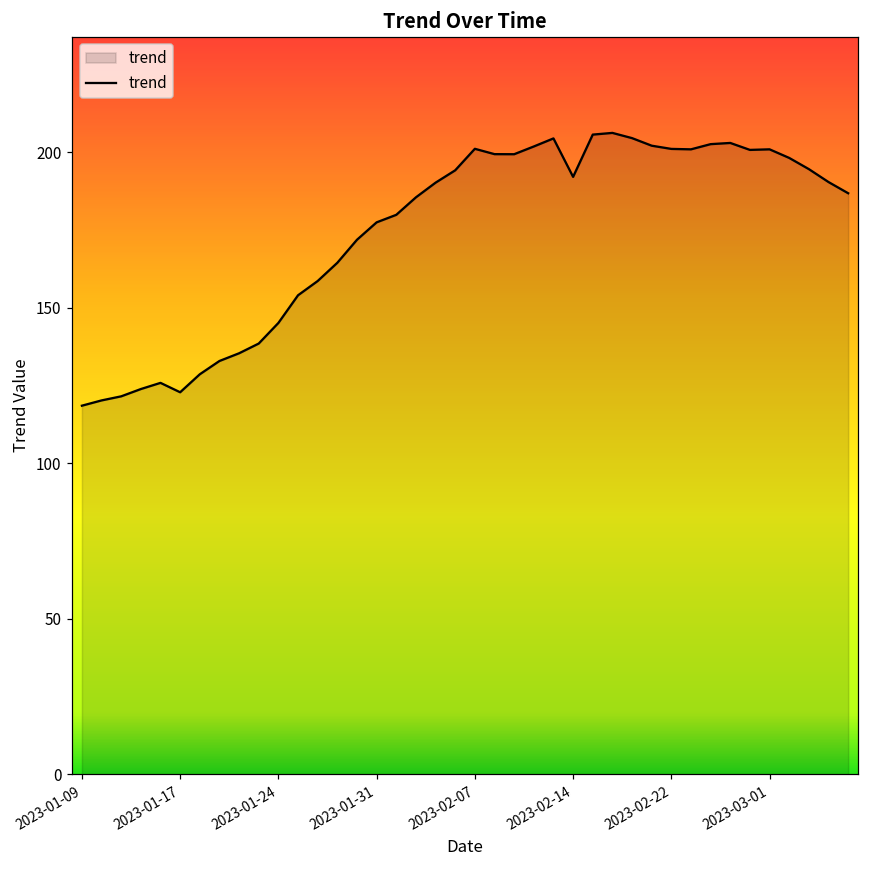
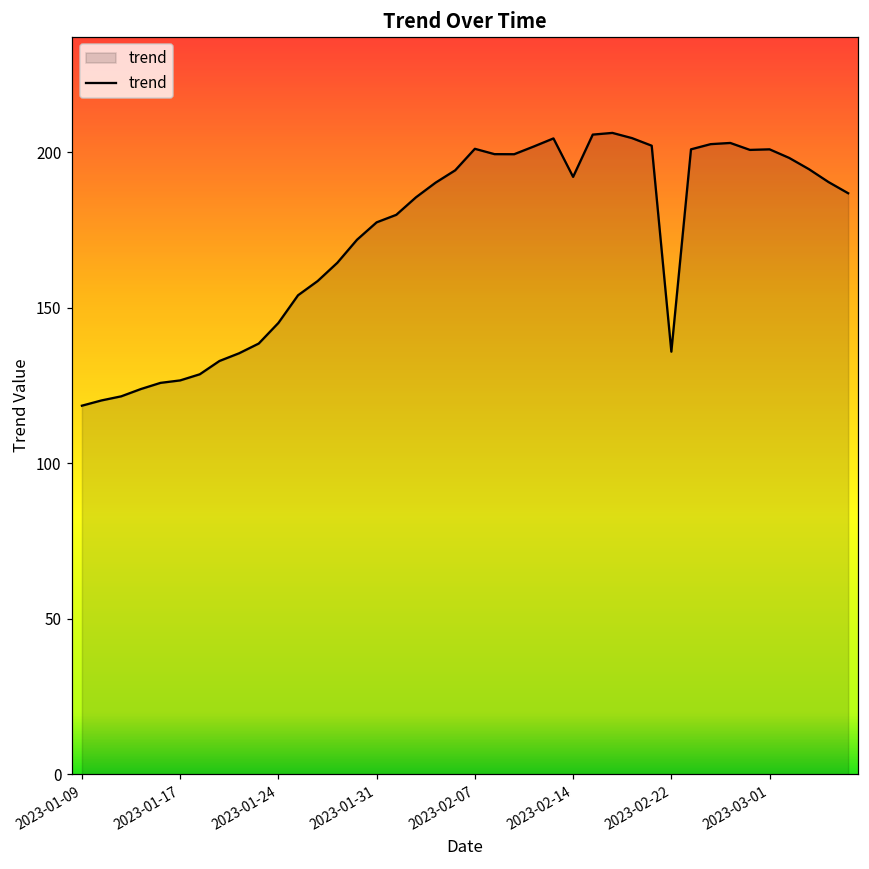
2023-01-17: 123 -> 127
2023-02-22: 201 -> 136
